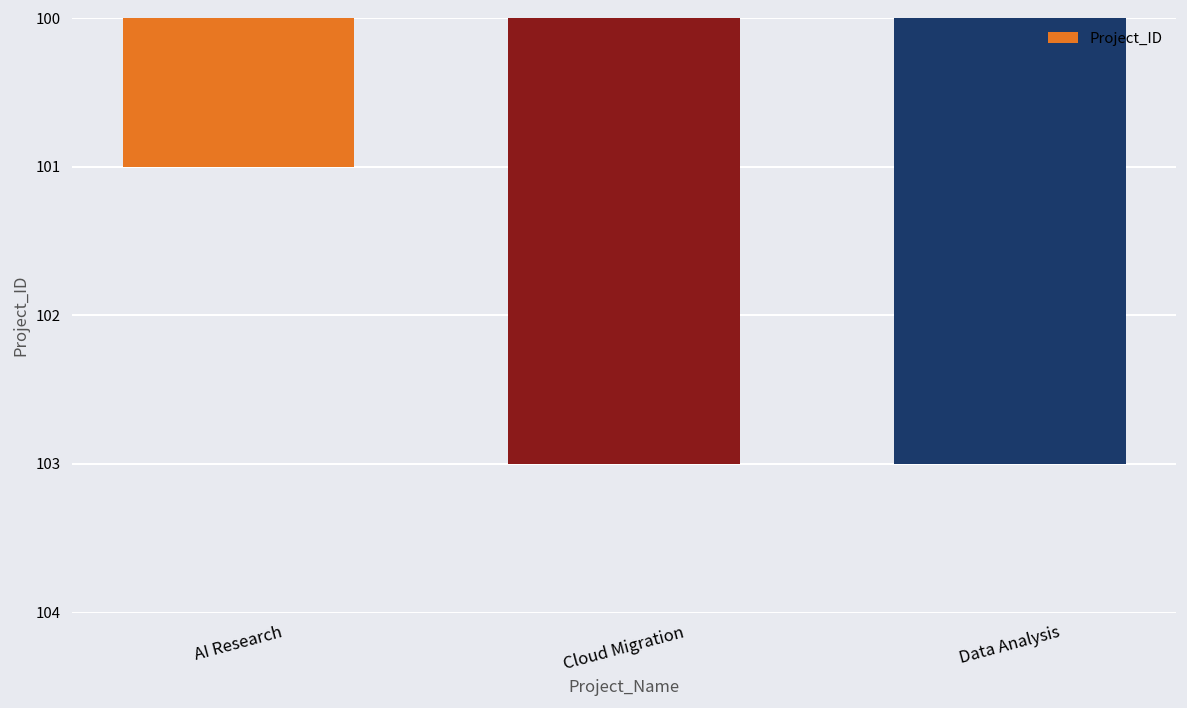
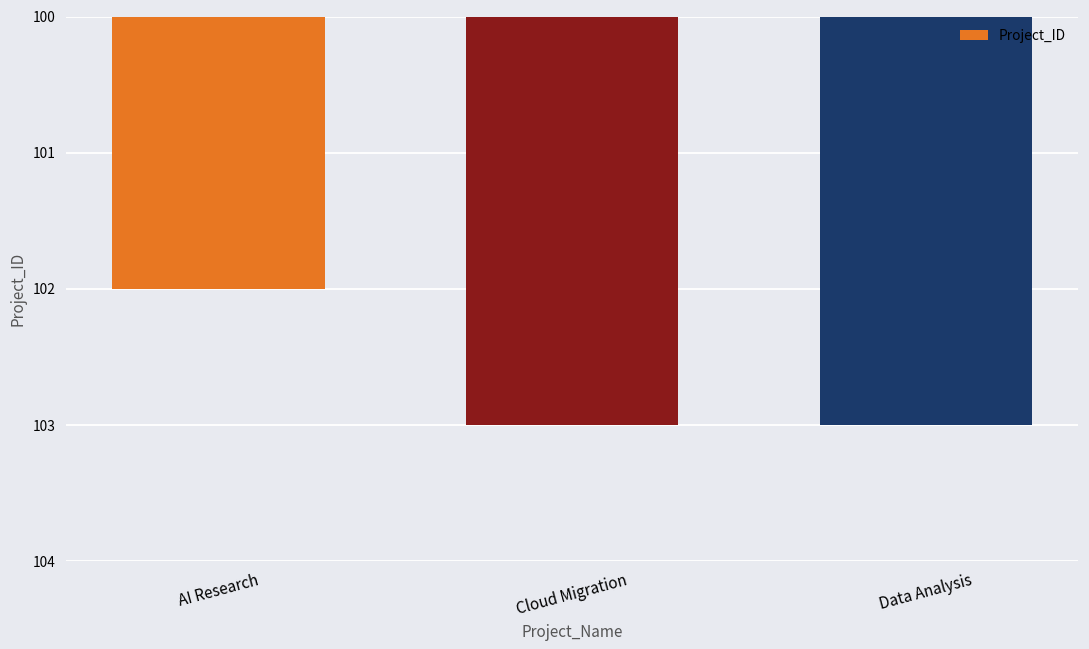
AI Research: 101 -> 102
